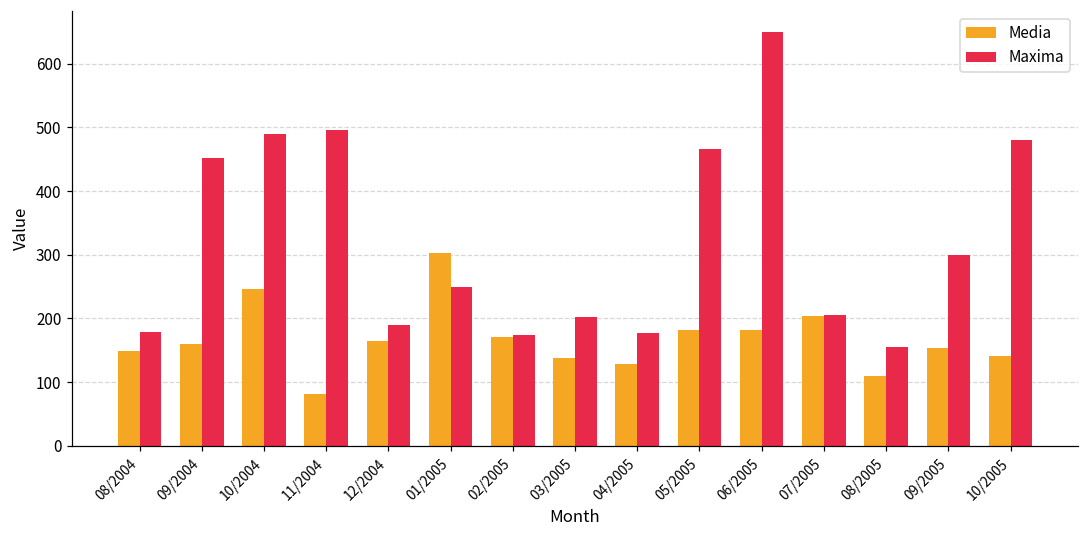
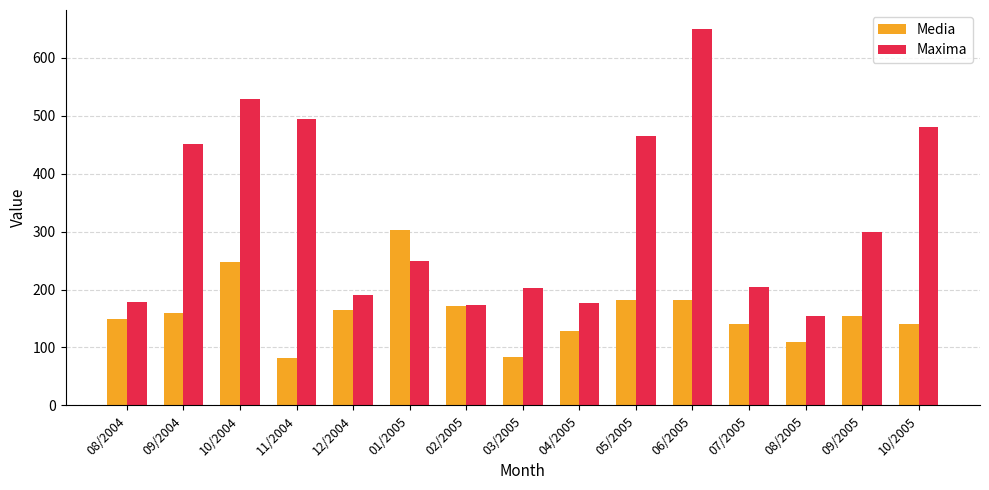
Maxima, 10/2004: 490 -> 530
Media, 03/2005: 140 -> 80
Media, 07/2005: 200 -> 140
